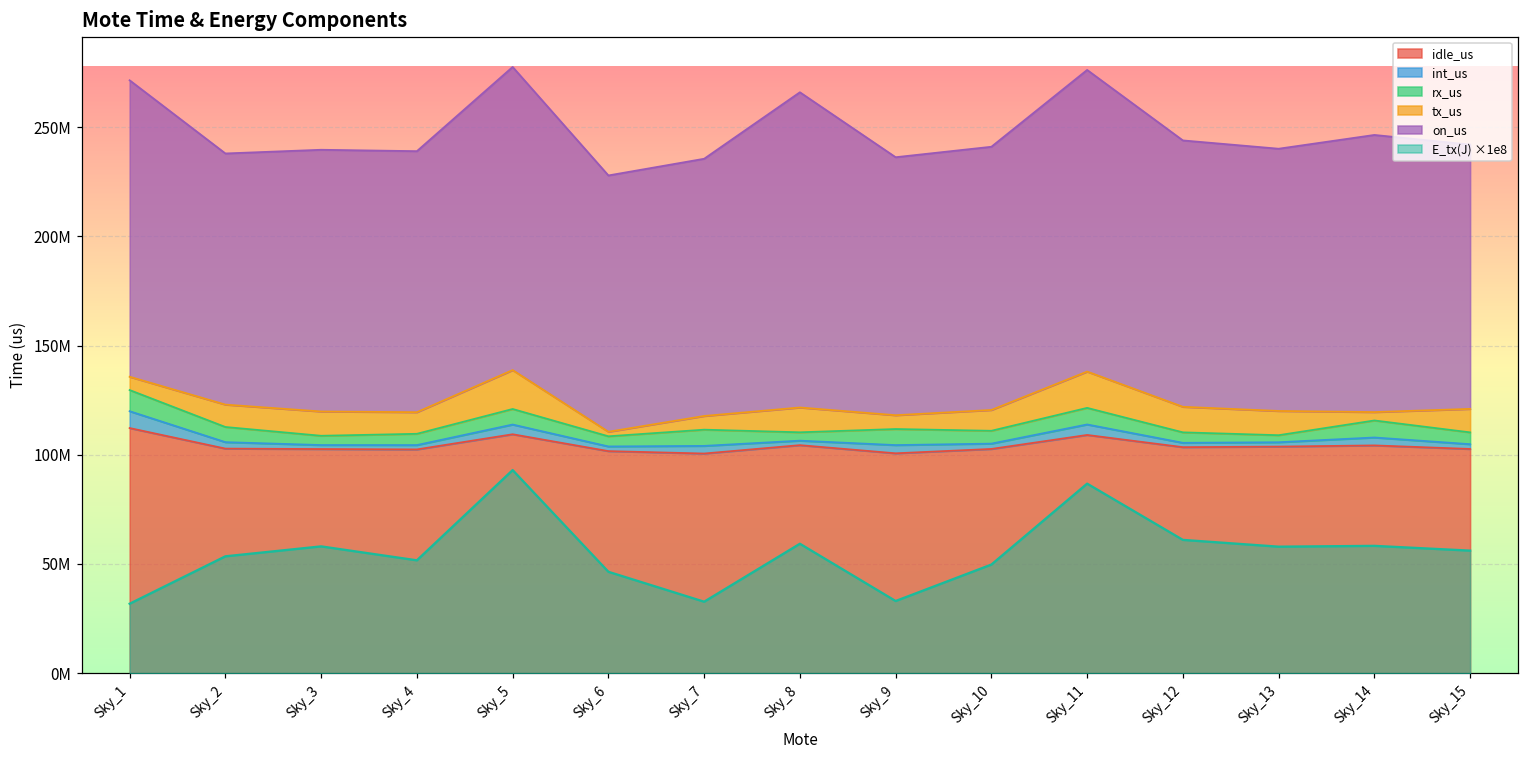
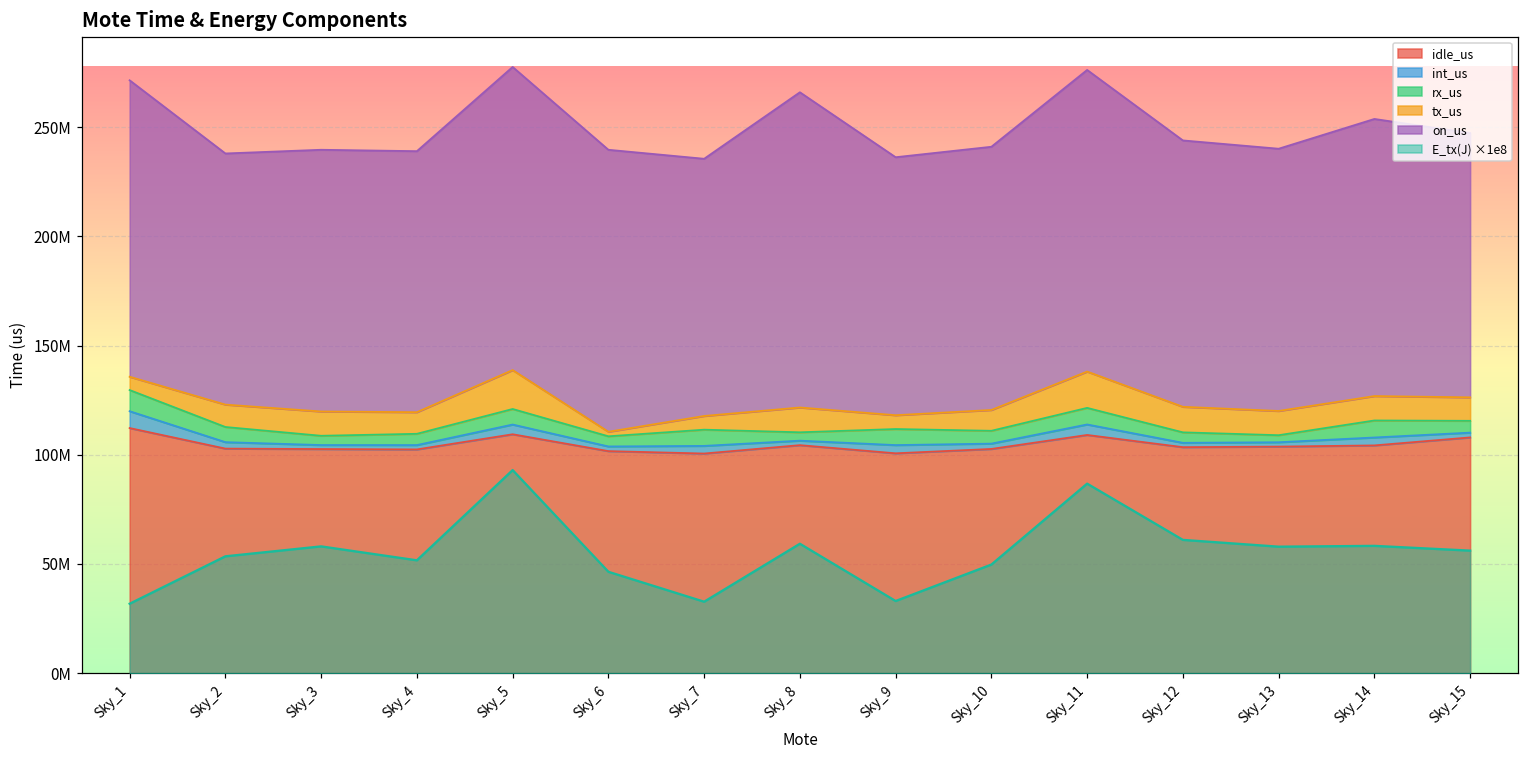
on_us, Sky_6: 117000000 -> 129000000
tx_us, Sky_14: 4000000 -> 11000000
idle_us, Sky_15: 103000000 -> 108000000
